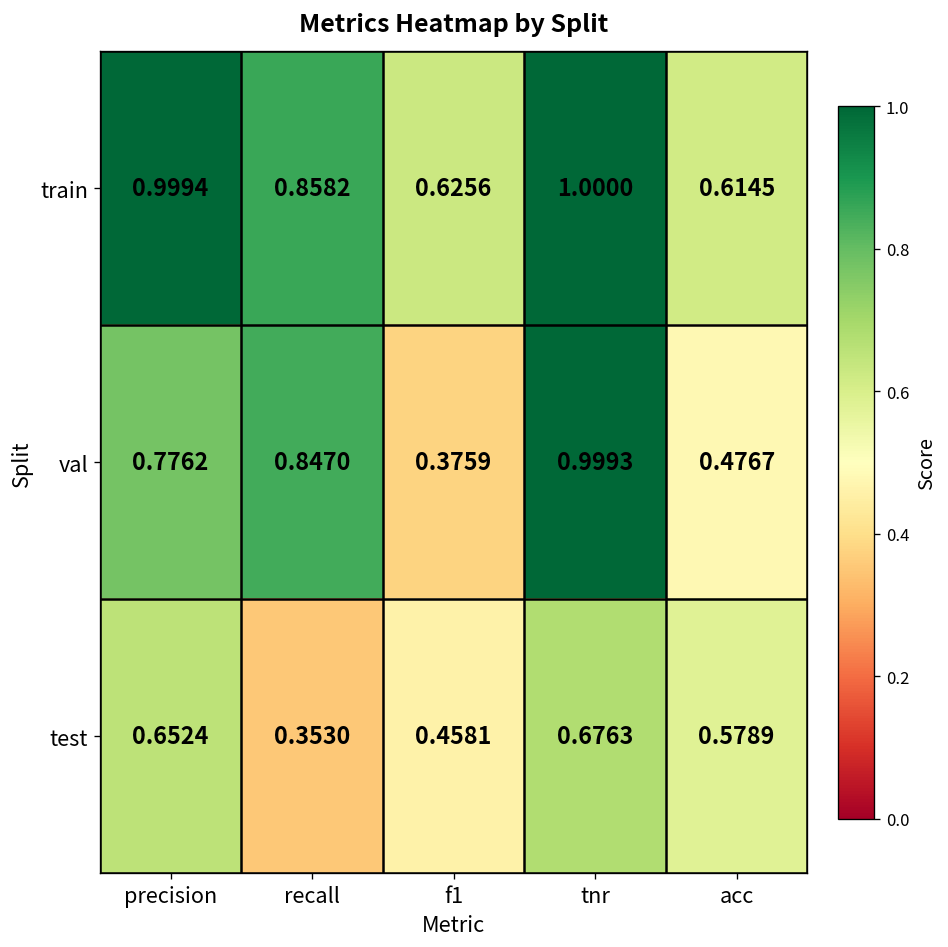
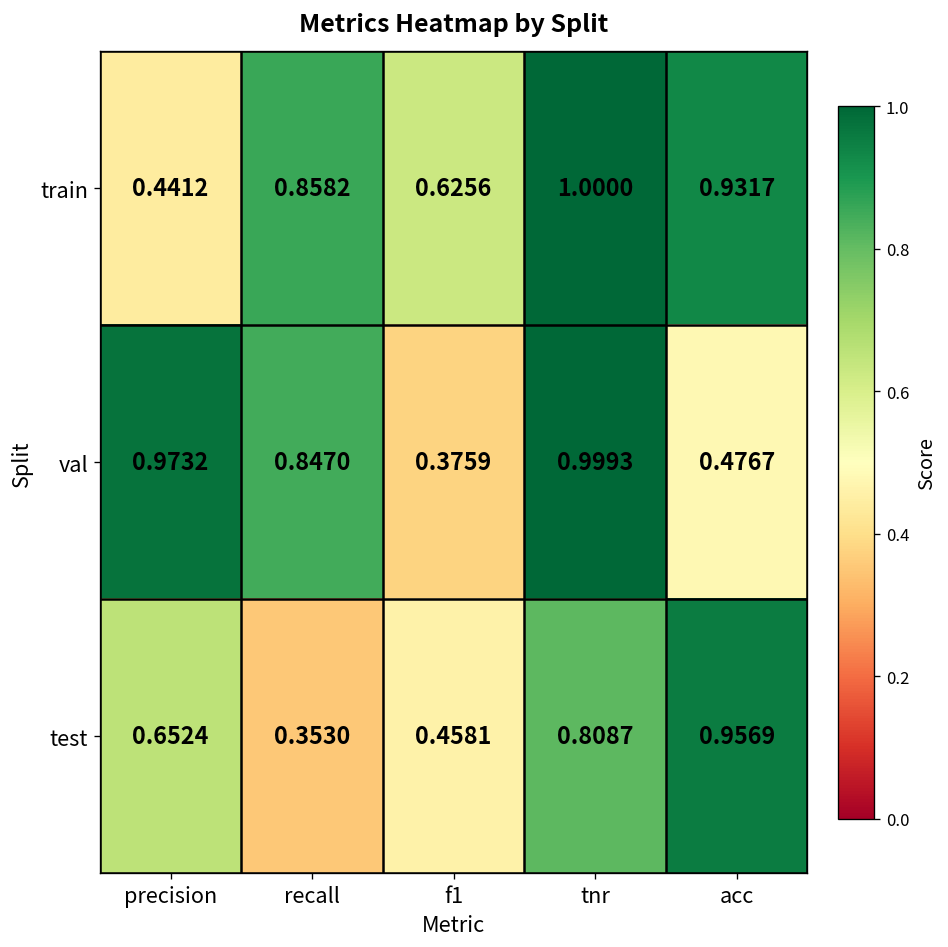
train, precision: 0.9994 -> 0.4412
train, acc: 0.6145 -> 0.9317
val, precision: 0.7762 -> 0.9732
test, tnr: 0.6763 -> 0.8087
test, acc: 0.5789 -> 0.9569
